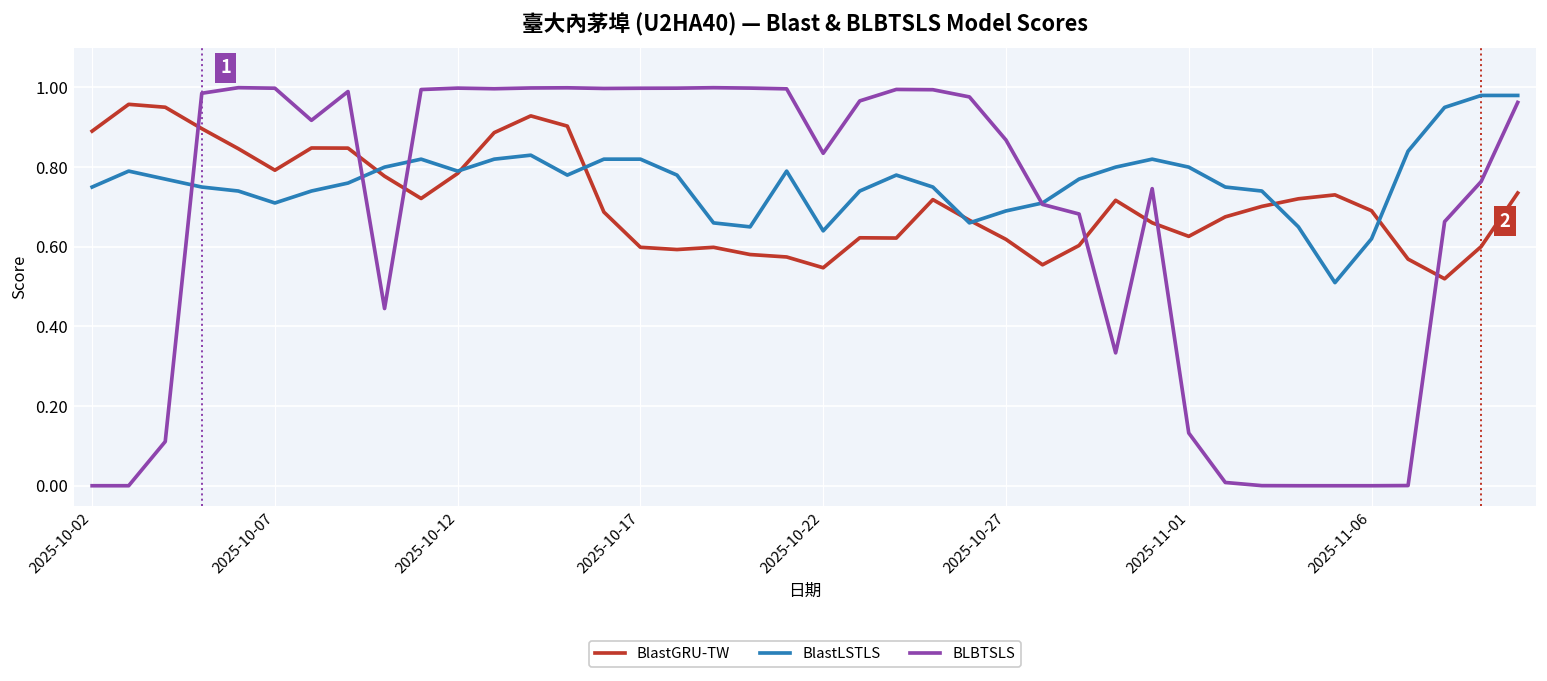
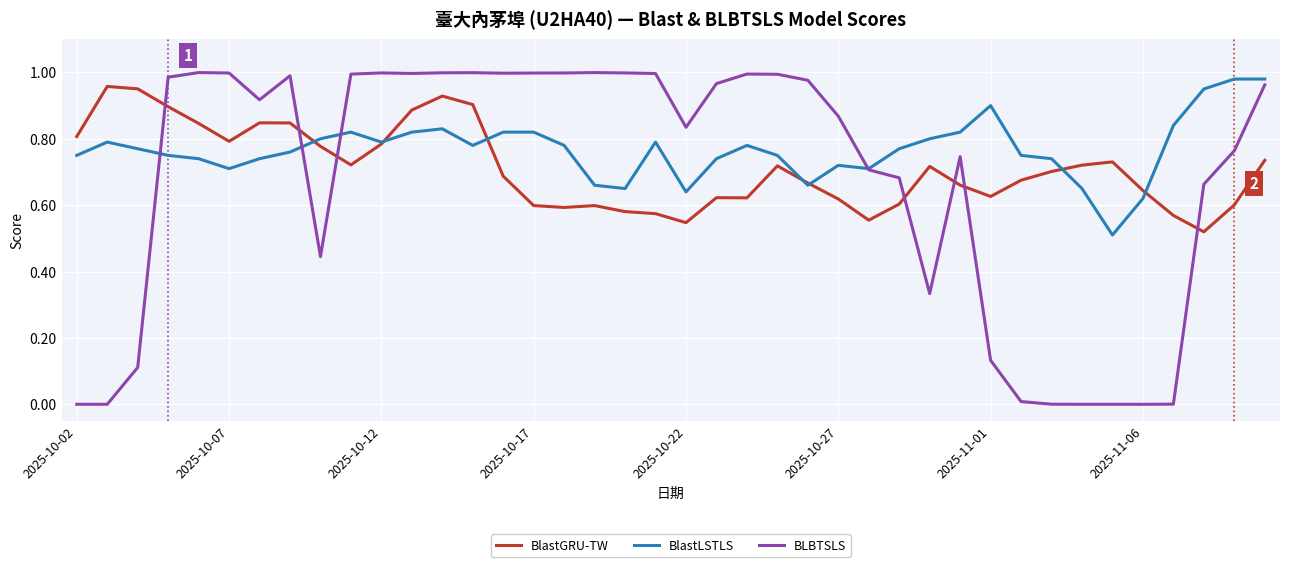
BlastGRU-TW, 2025-10-02: 0.89 -> 0.81
BlastLSTLS, 2025-10-27: 0.69 -> 0.72
BlastLSTLS, 2025-11-01: 0.8 -> 0.9
BlastGRU-TW, 2025-11-06: 0.69 -> 0.64
